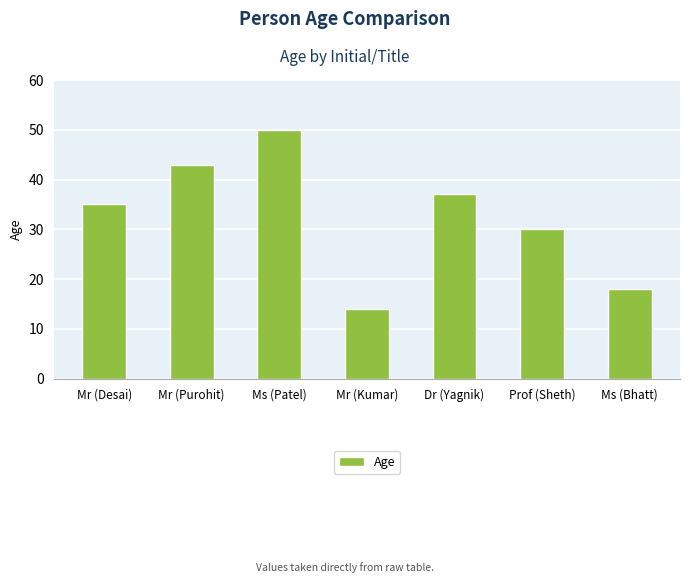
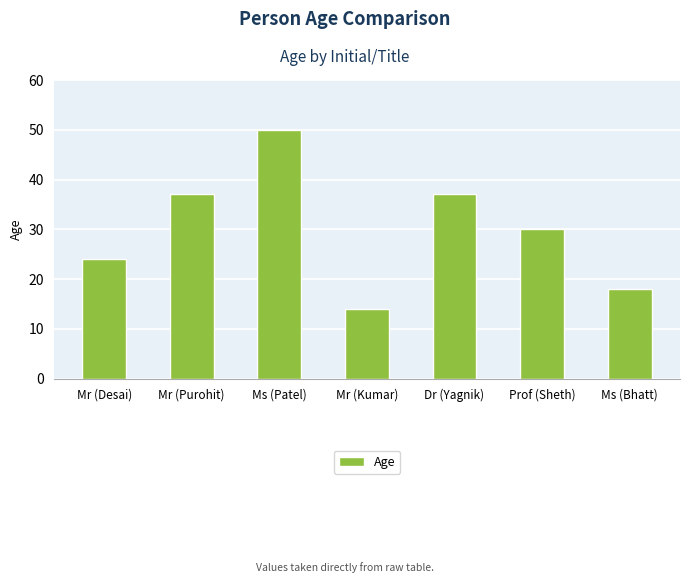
Mr (Desai): 35 -> 24
Mr (Purohit): 43 -> 37
